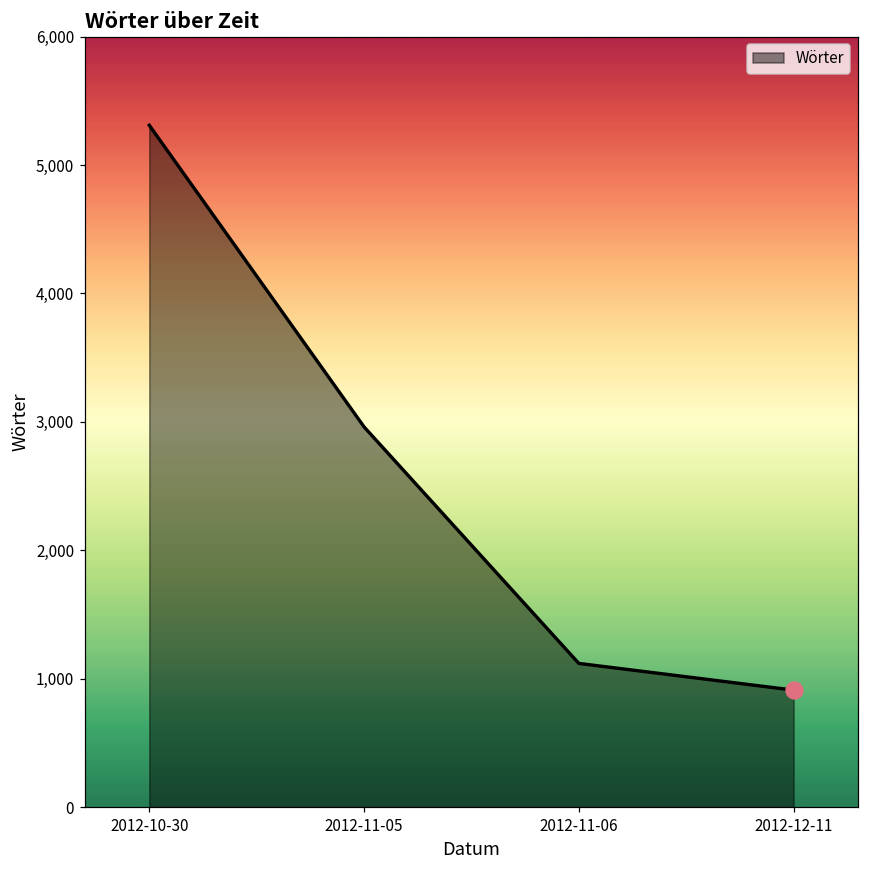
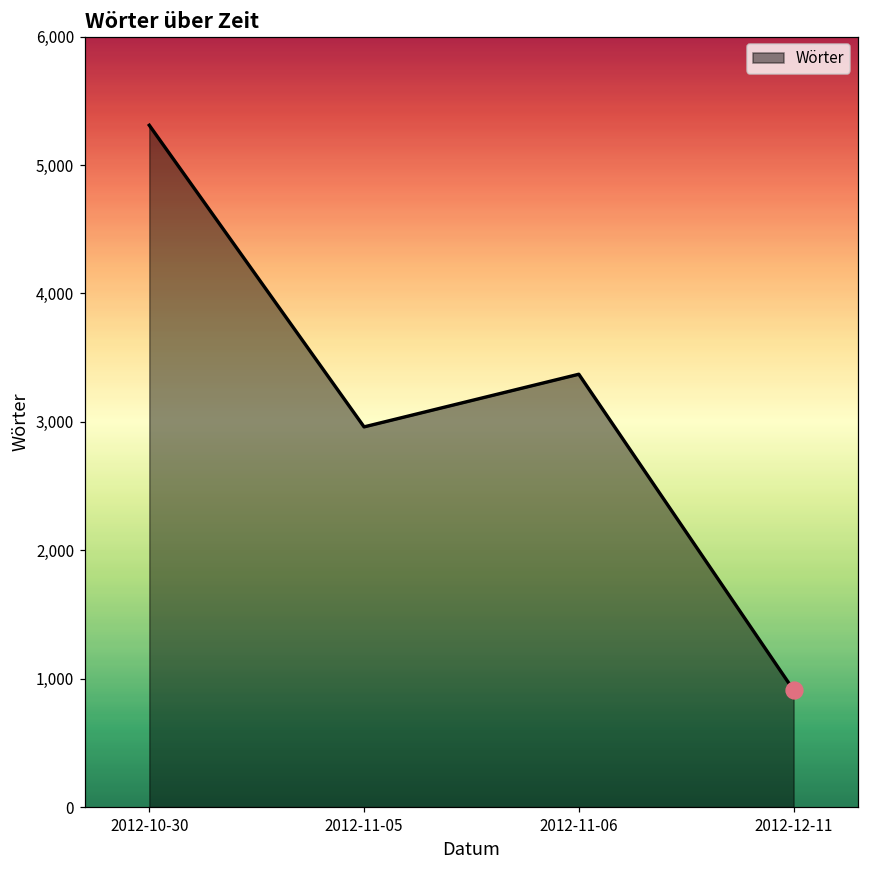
Wörter, 2012-11-06: 1,120 -> 3,370
